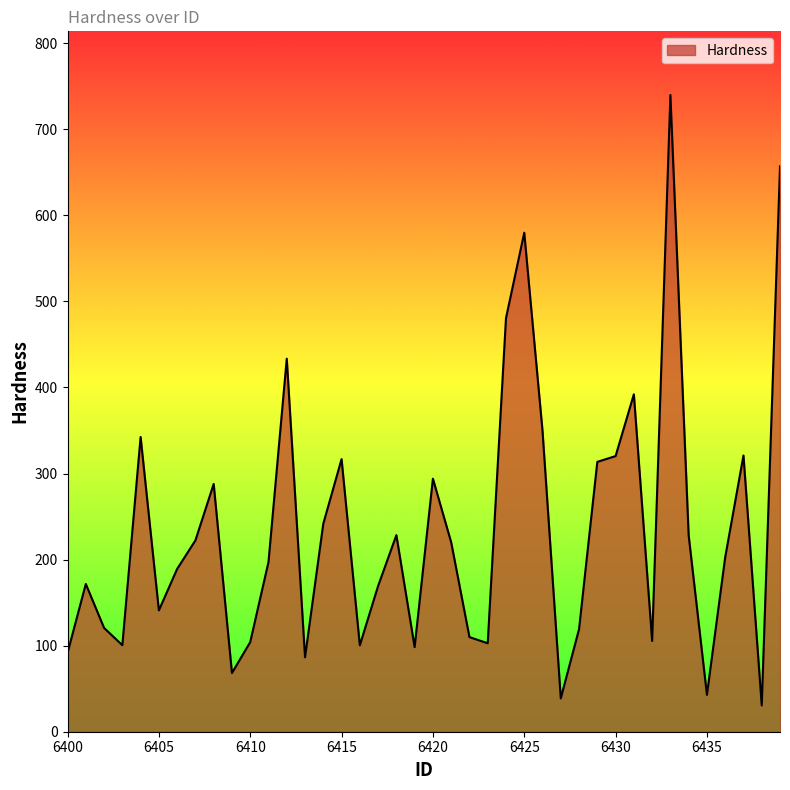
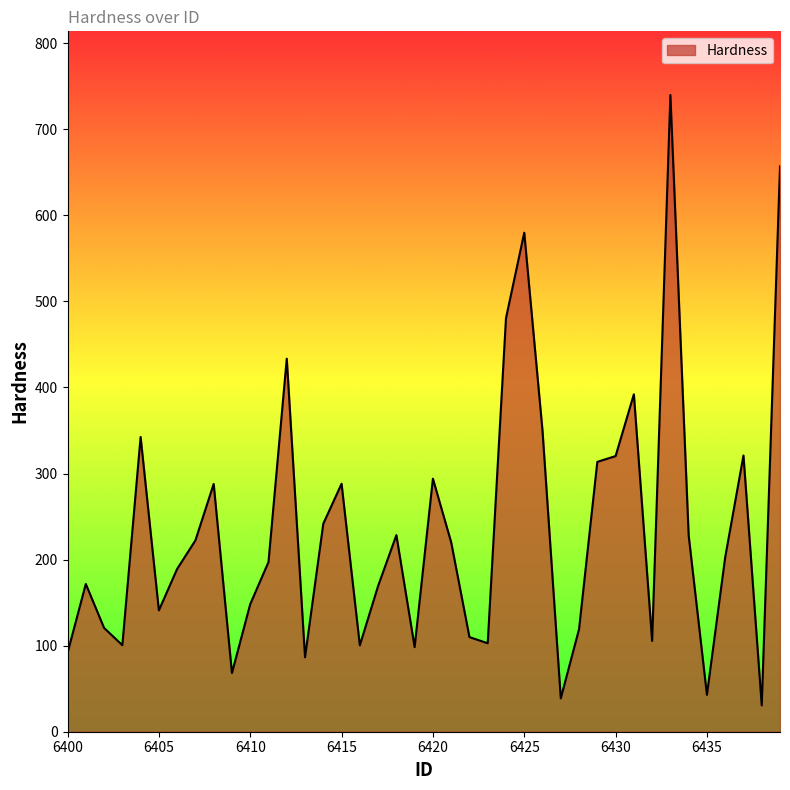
6410: 100 -> 150
6415: 320 -> 290
